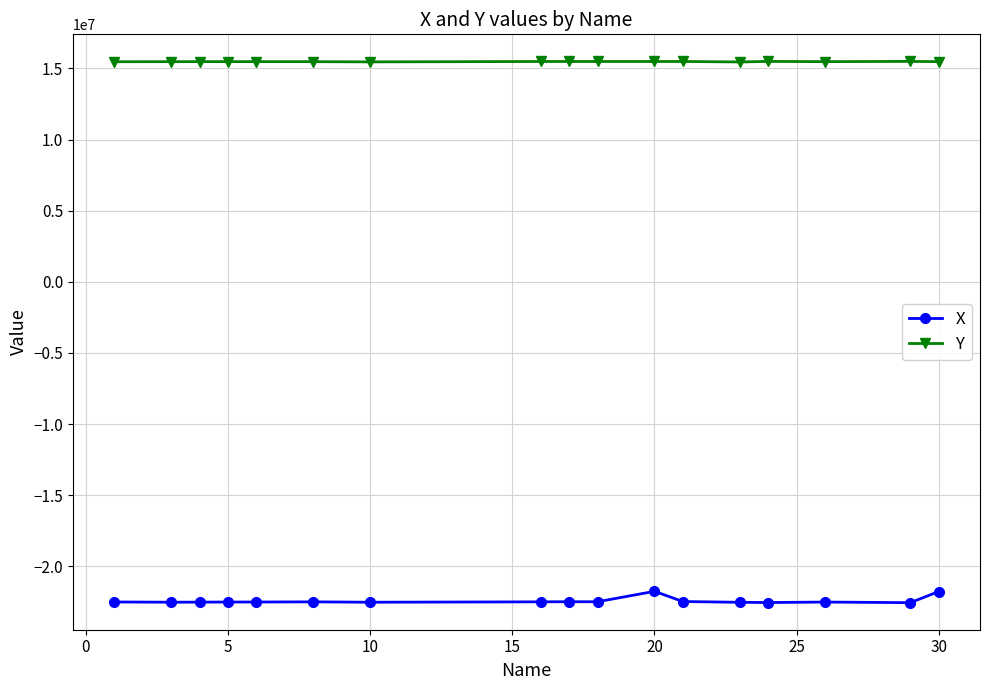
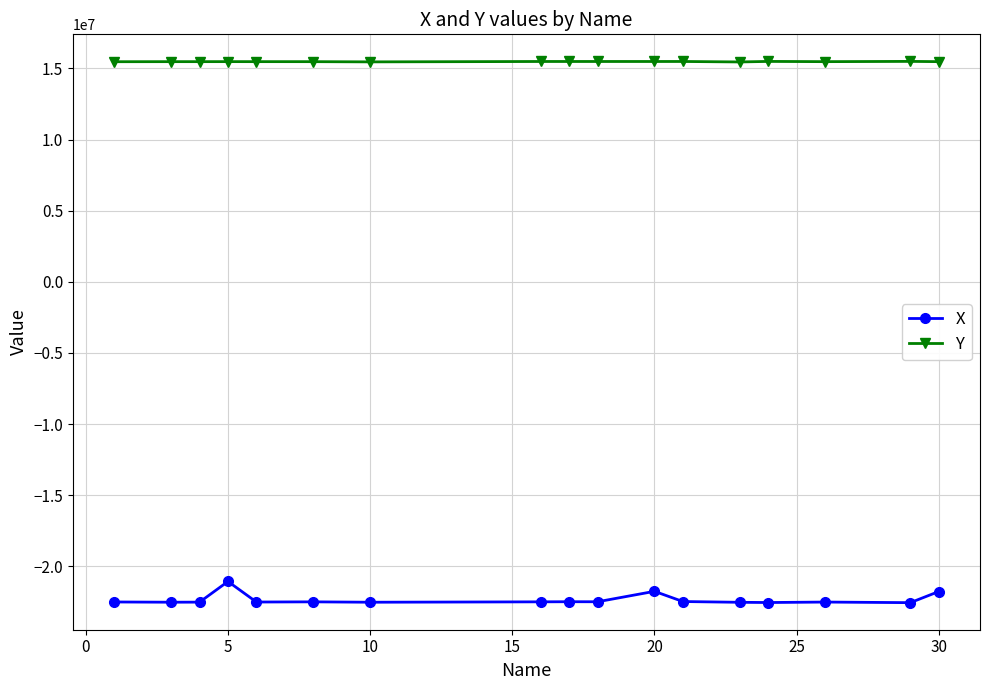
X, 5: -22500000 -> -21100000
